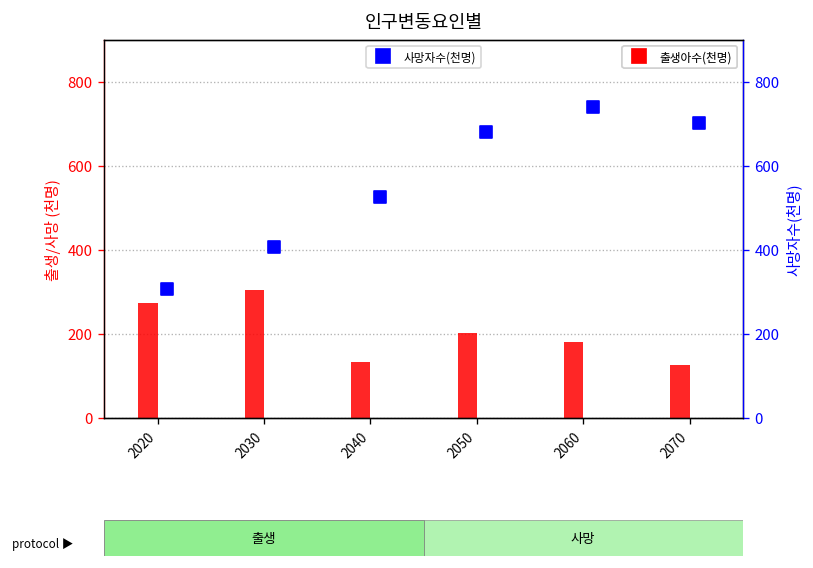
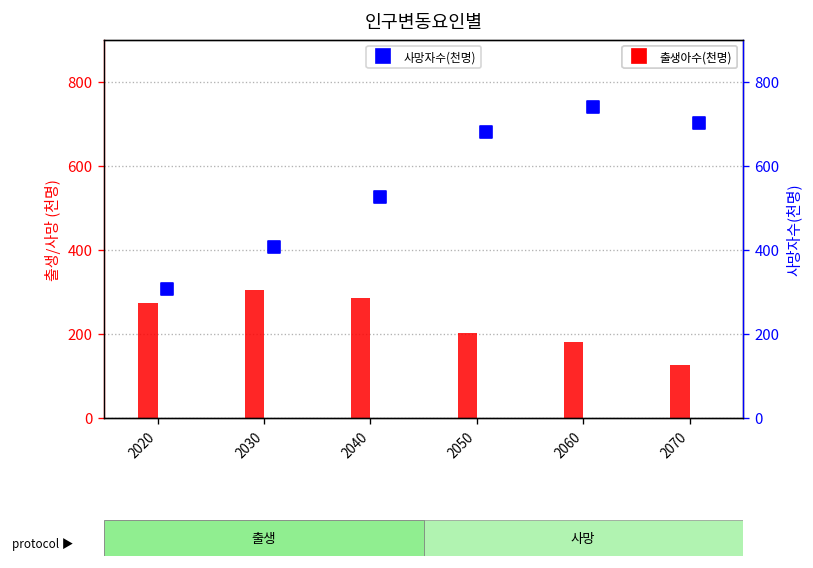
출생아수(천명), 2040: 130 -> 290
